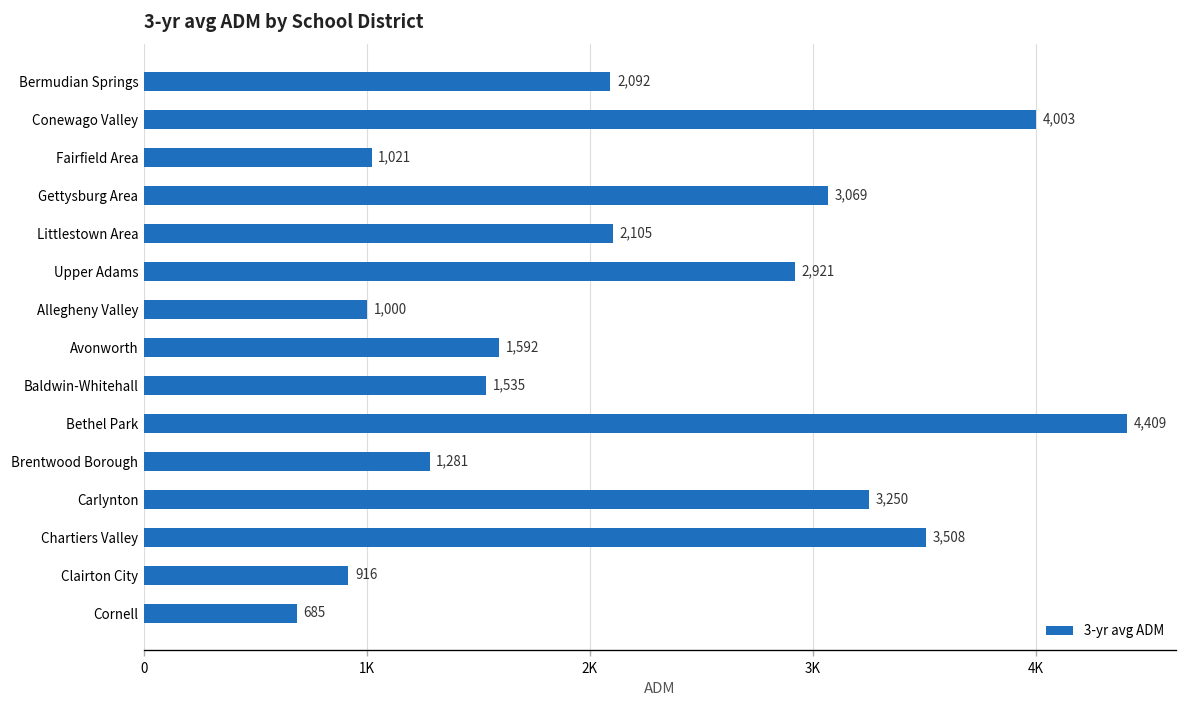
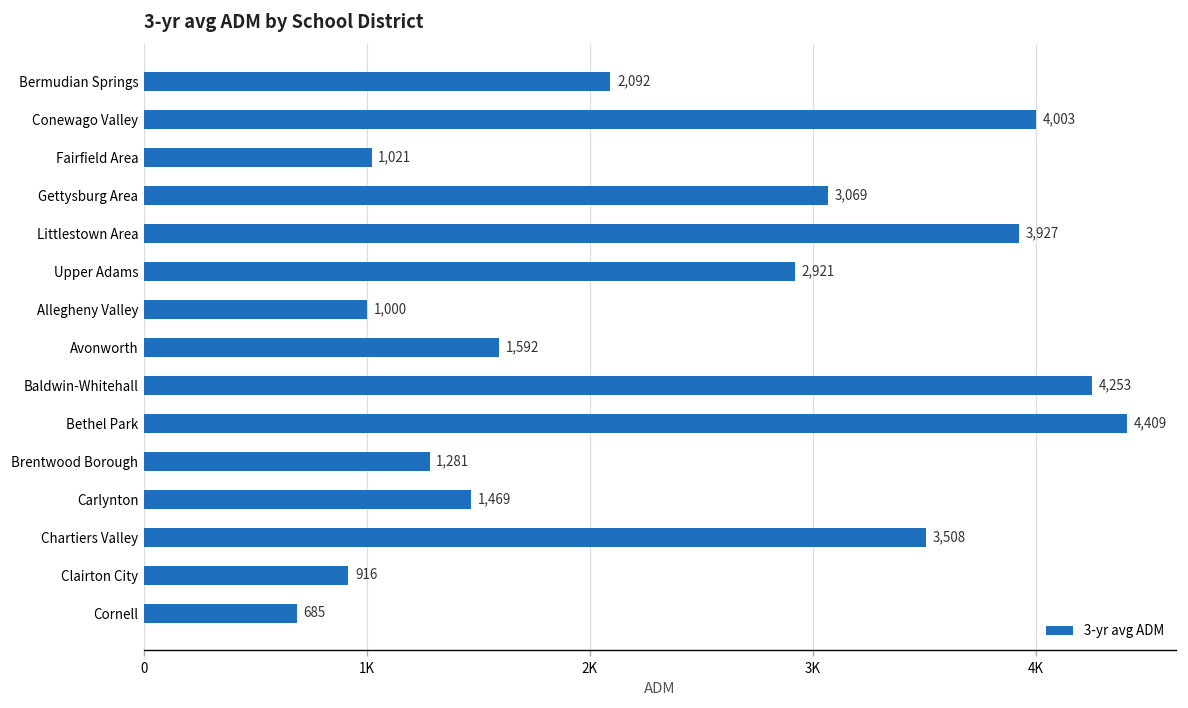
Littlestown Area: 2,105 -> 3,927
Baldwin-Whitehall: 1,535 -> 4,253
Carlynton: 3,250 -> 1,469
